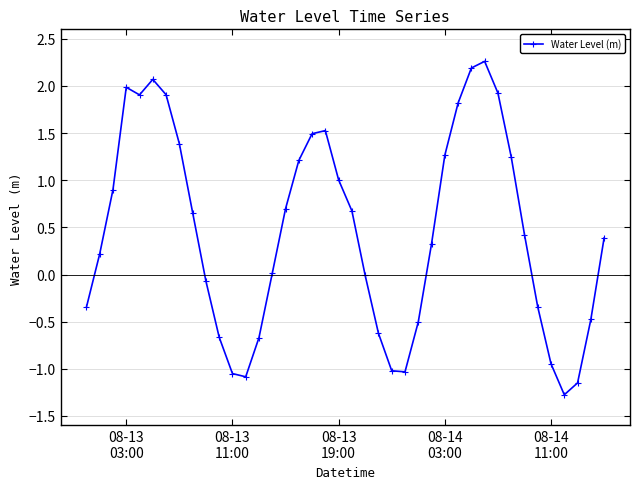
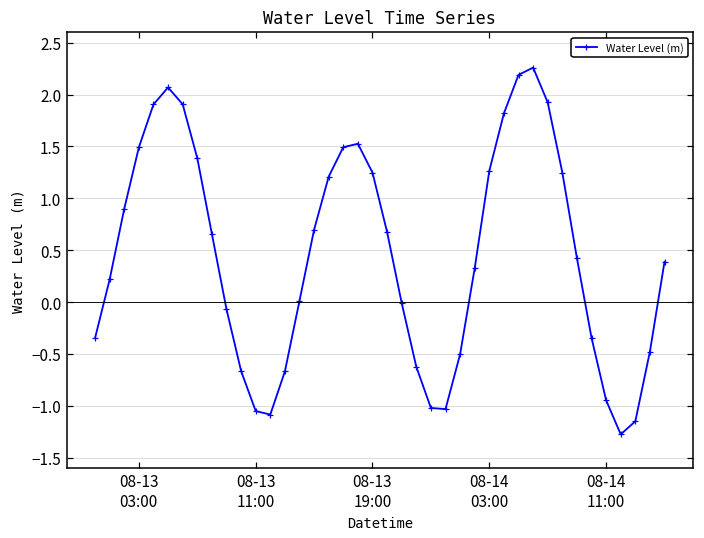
08-13 03:00: 2.0 -> 1.5
08-13 19:00: 1.0 -> 1.2
